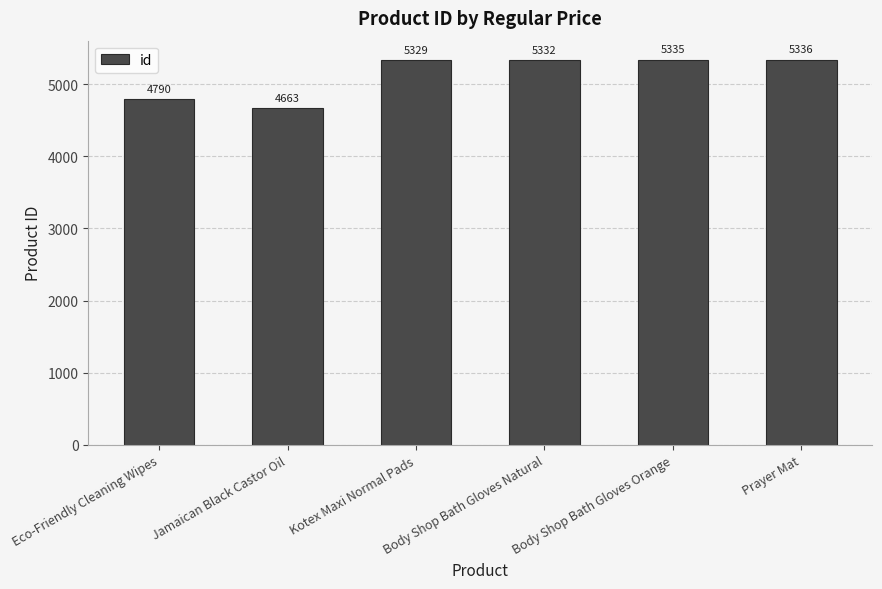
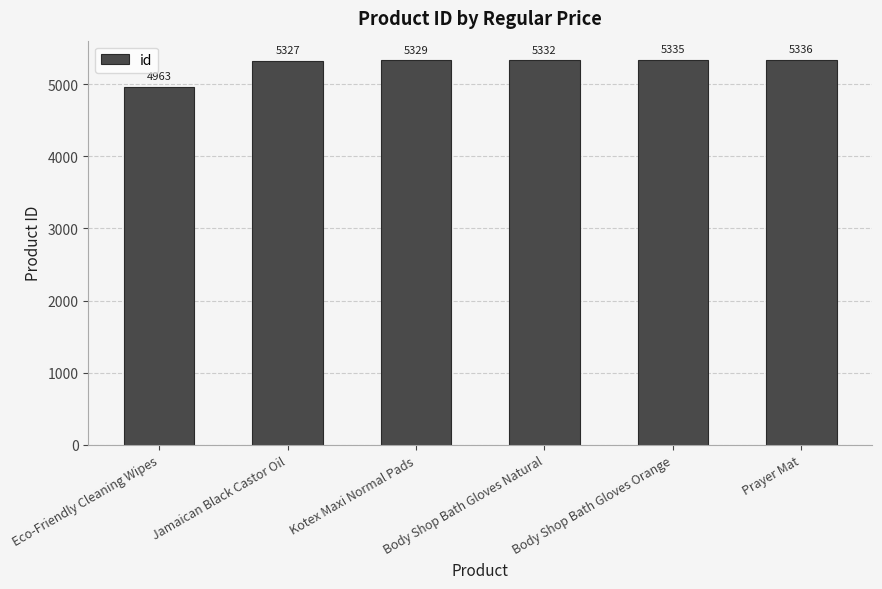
Eco-Friendly Cleaning Wipes: 4790 -> 4963
Jamaican Black Castor Oil: 4663 -> 5327
